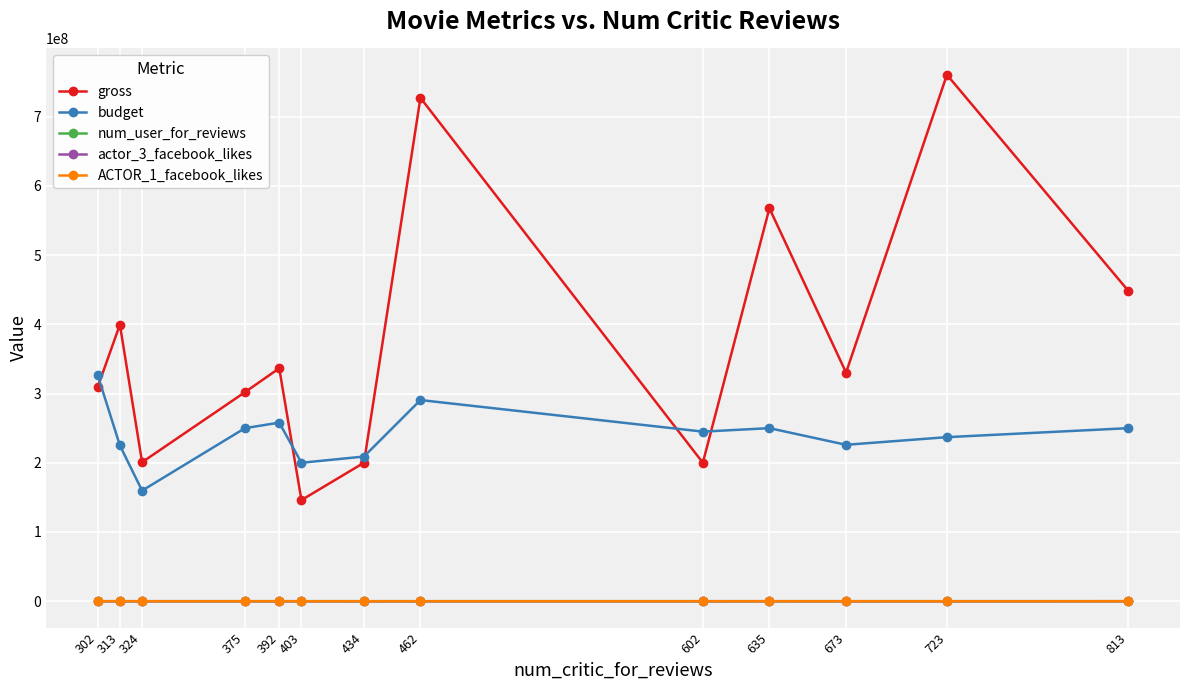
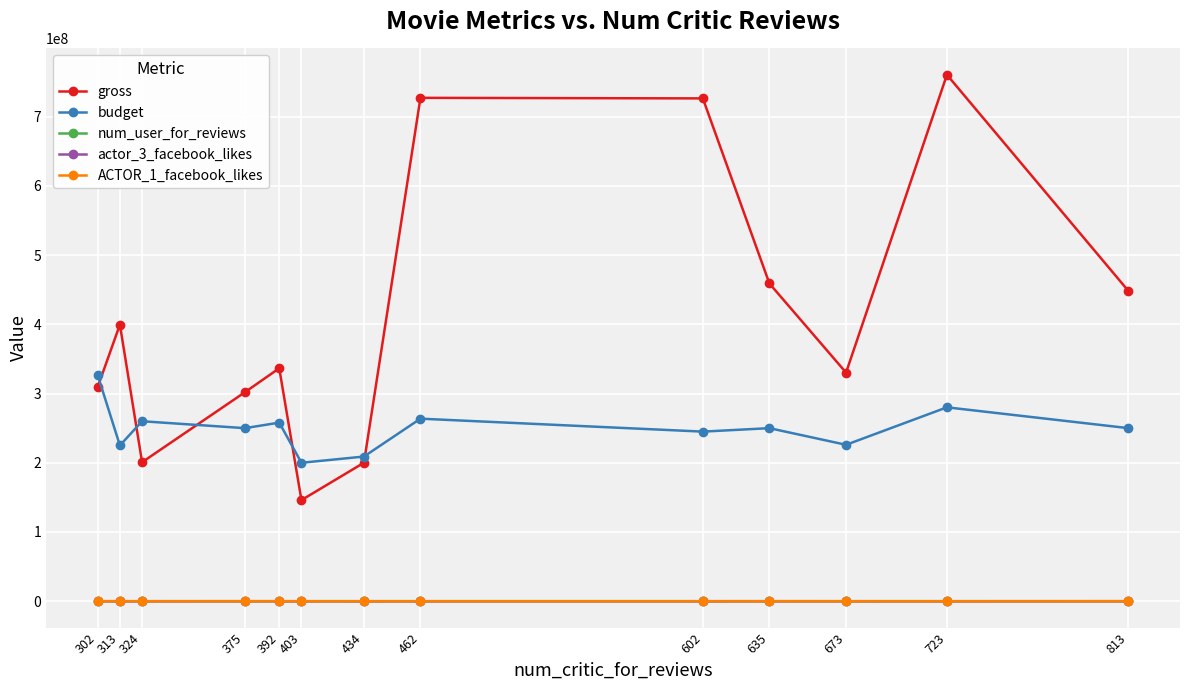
budget, 324: 160000000 -> 260000000
budget, 462: 290000000 -> 260000000
gross, 602: 200000000 -> 730000000
gross, 635: 570000000 -> 460000000
budget, 723: 240000000 -> 280000000
